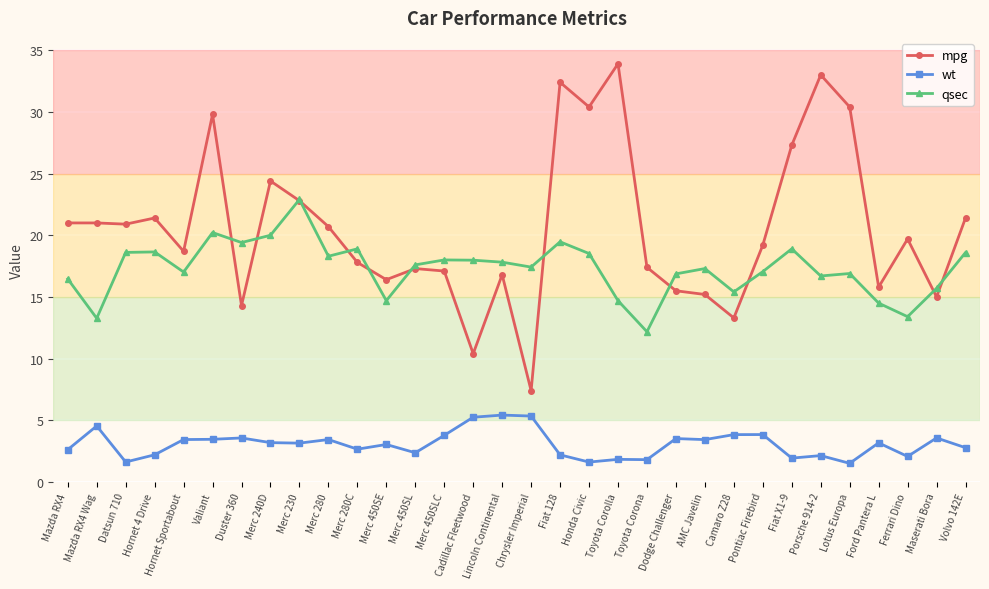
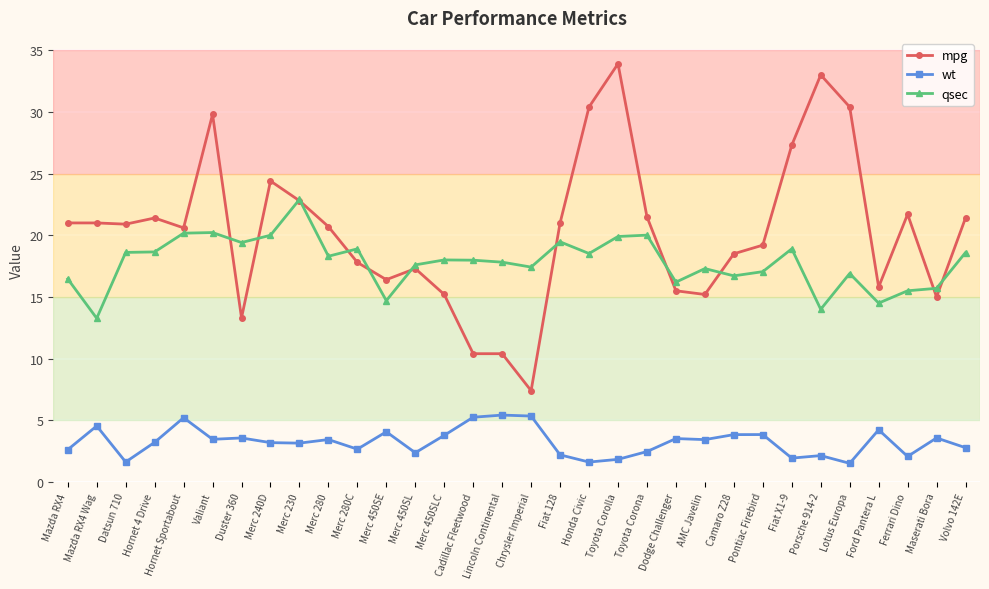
wt, Hornet 4 Drive: 2.2 -> 3.2
mpg, Hornet Sportabout: 18.7 -> 20.6
wt, Hornet Sportabout: 3.4 -> 5.2
qsec, Hornet Sportabout: 17.0 -> 20.2
mpg, Duster 360: 14.3 -> 13.3
wt, Merc 450SE: 3.0 -> 4.1
mpg, Merc 450SLC: 17.1 -> 15.2
mpg, Lincoln Continental: 16.8 -> 10.4
mpg, Fiat 128: 32.4 -> 21.0
qsec, Toyota Corolla: 14.7 -> 19.9
mpg, Toyota Corona: 17.4 -> 21.5
wt, Toyota Corona: 1.8 -> 2.5
qsec, Toyota Corona: 12.2 -> 20.0
qsec, Dodge Challenger: 16.9 -> 16.2
mpg, Camaro Z28: 13.3 -> 18.5
qsec, Camaro Z28: 15.4 -> 16.7
qsec, Porsche 914-2: 16.7 -> 14.0
wt, Ford Pantera L: 3.2 -> 4.2
mpg, Ferrari Dino: 19.7 -> 21.7
qsec, Ferrari Dino: 13.4 -> 15.5
